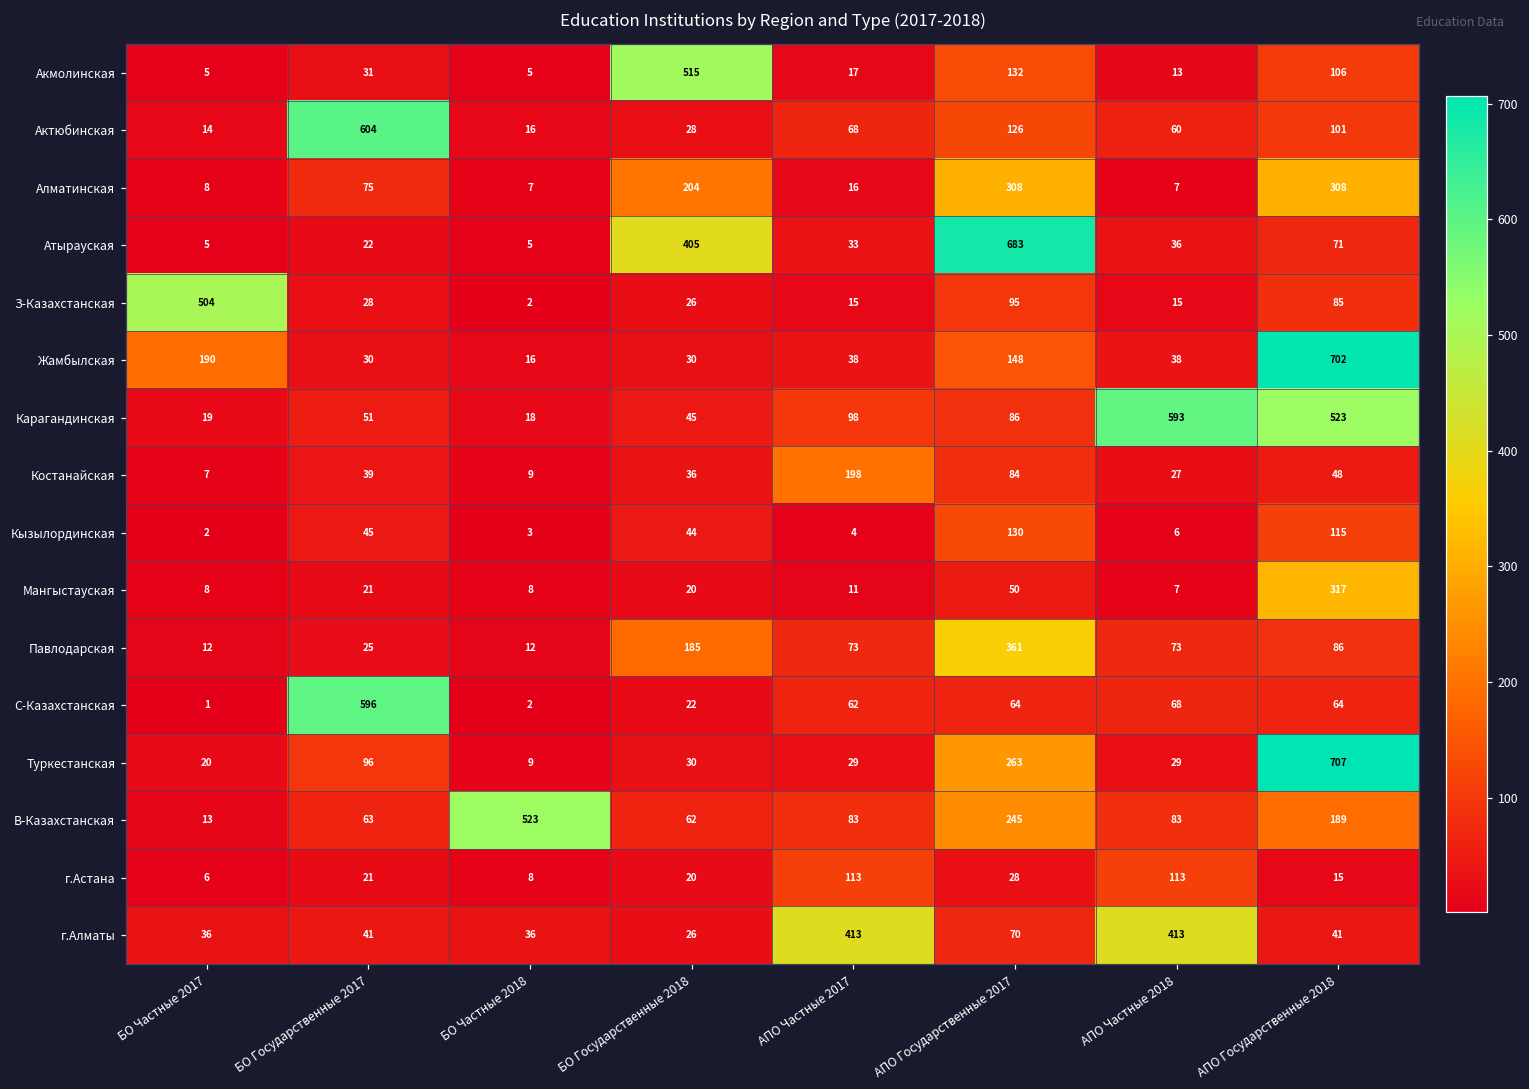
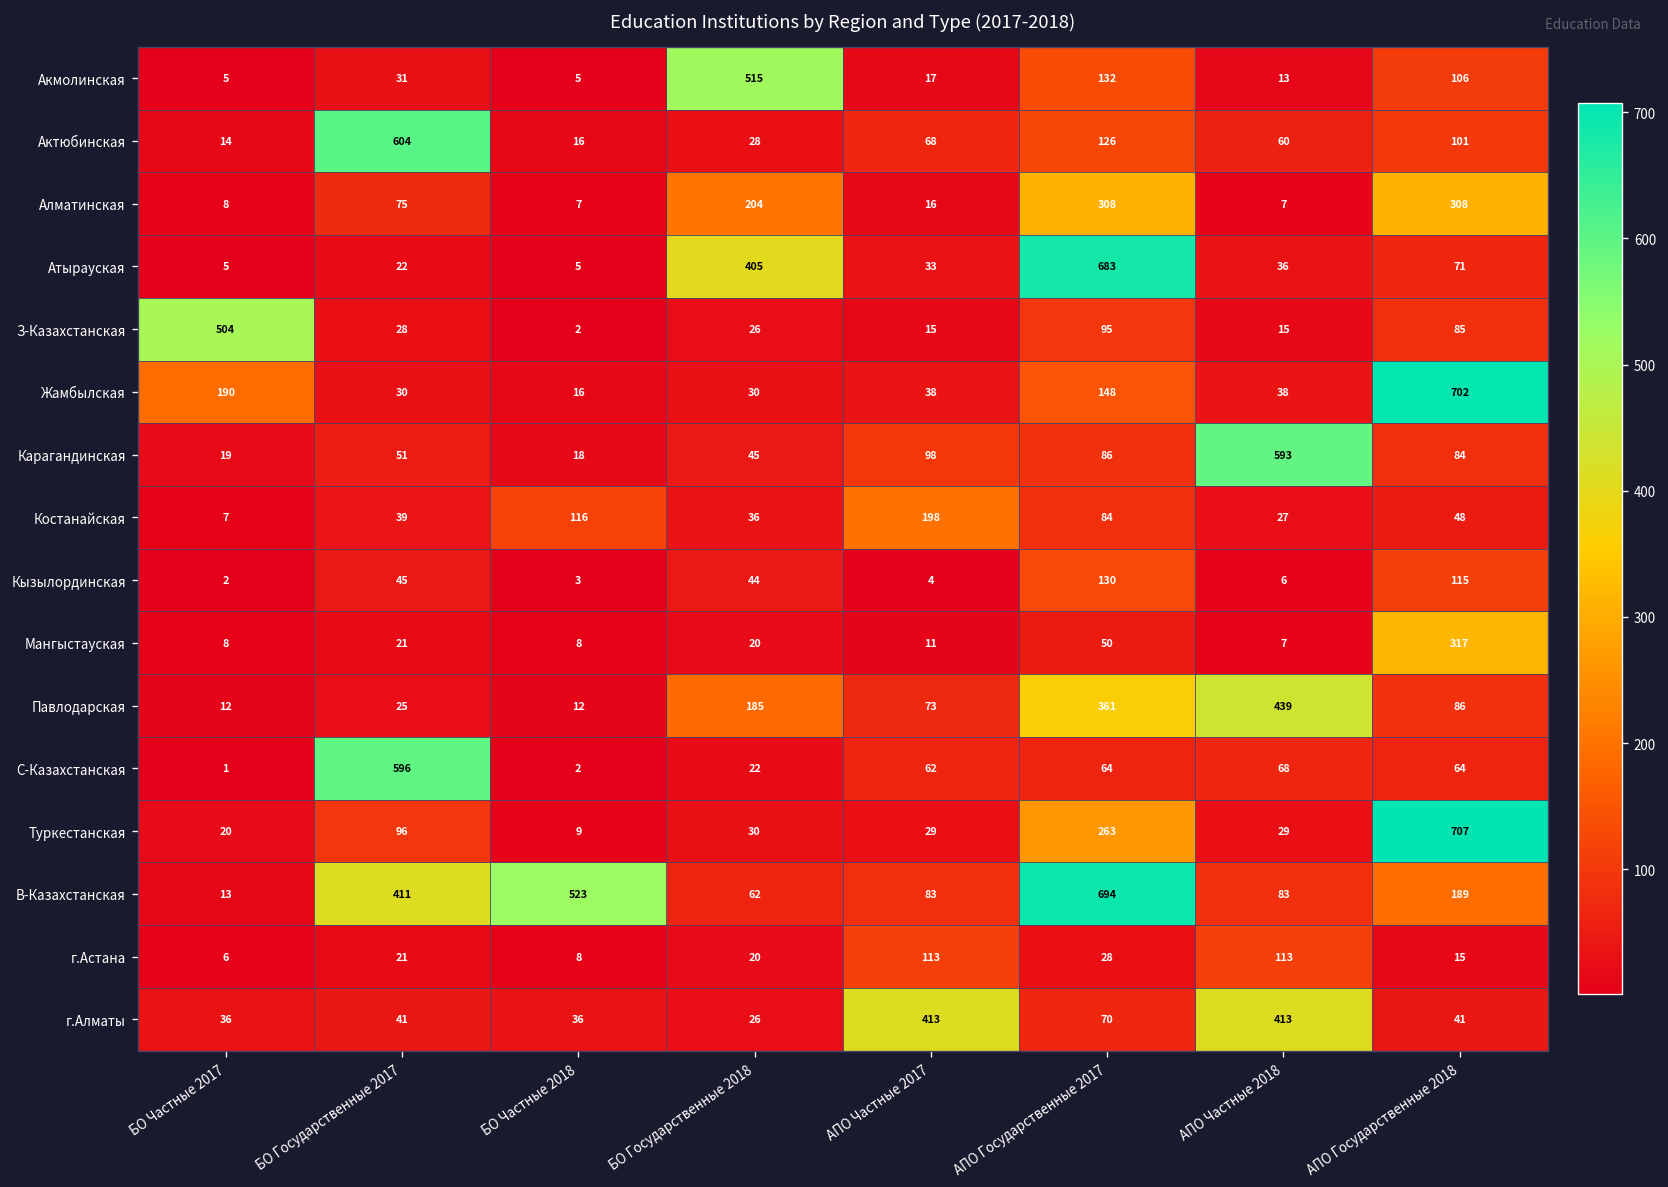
Карагандинская, АПО Государственные 2018: 523 -> 84
Костанайская, БО Частные 2018: 9 -> 116
Павлодарская, АПО Частные 2018: 73 -> 439
В-Казахстанская, БО Государственные 2017: 63 -> 411
В-Казахстанская, АПО Государственные 2017: 245 -> 694
